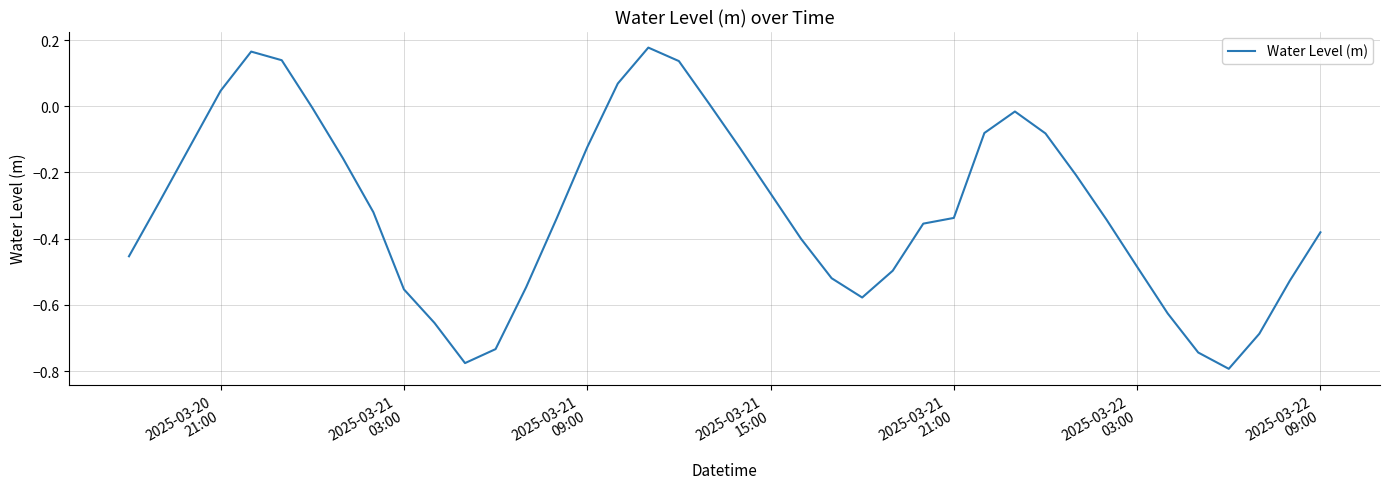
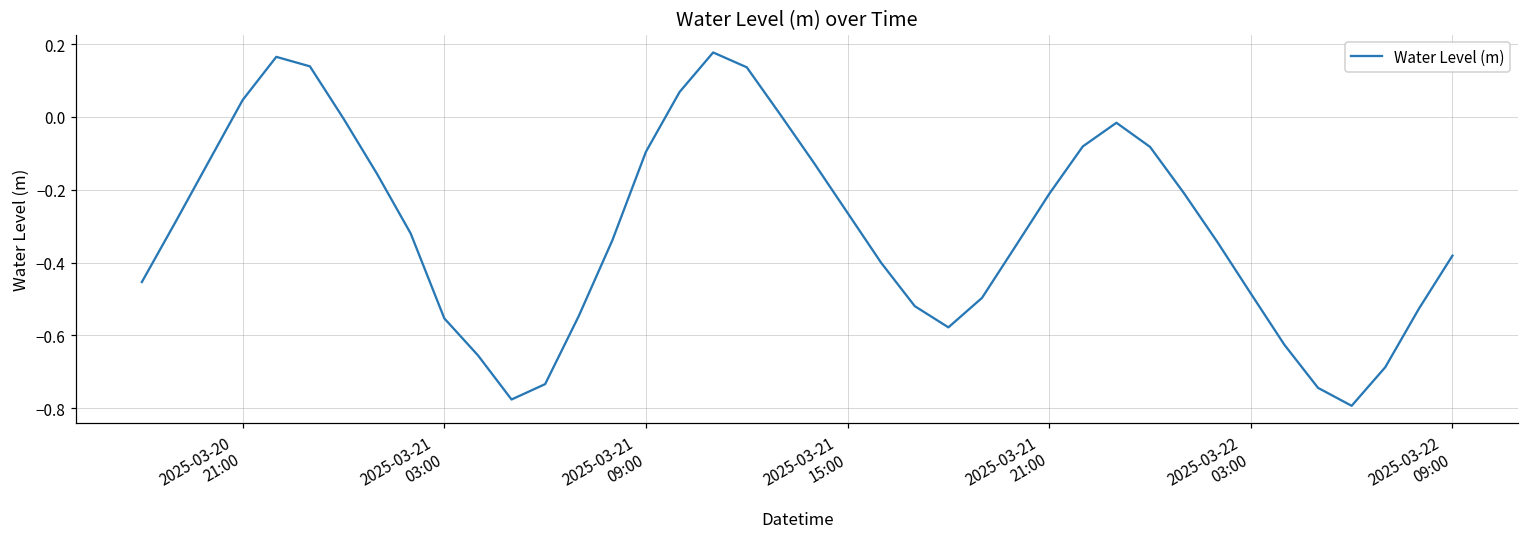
2025-03-21 09:00: -0.12 -> -0.10
2025-03-21 21:00: -0.34 -> -0.21
